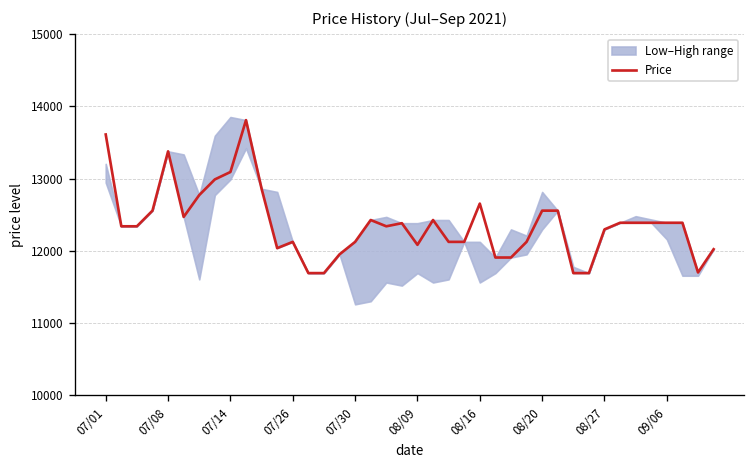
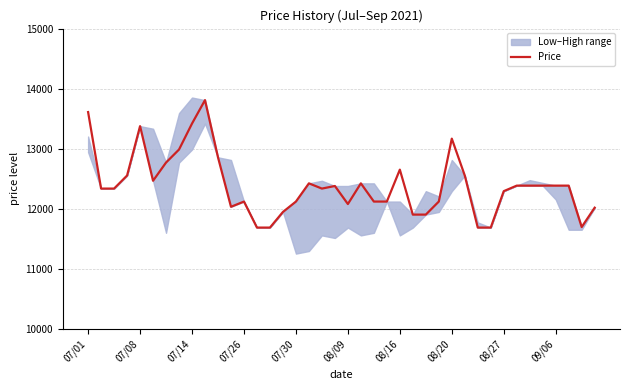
Price, 07/14: 13100 -> 13400
Price, 08/20: 12600 -> 13200
